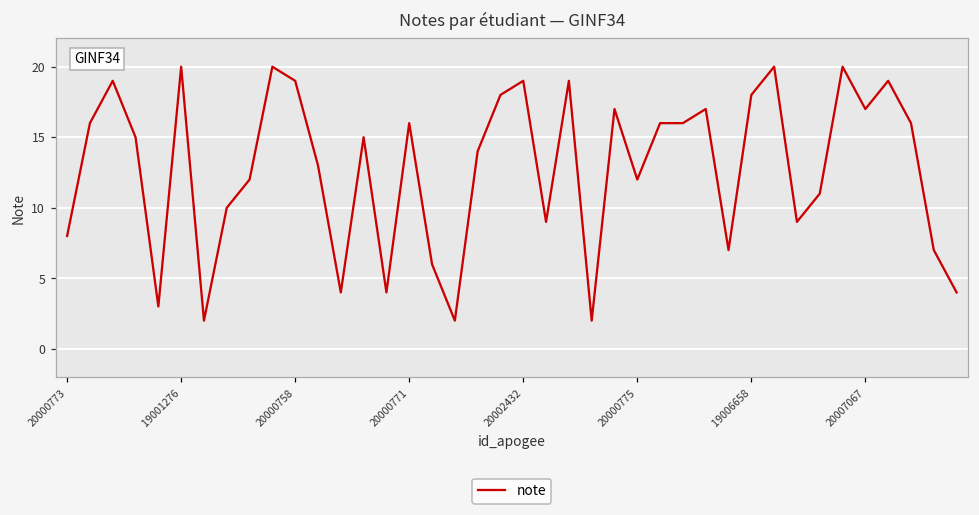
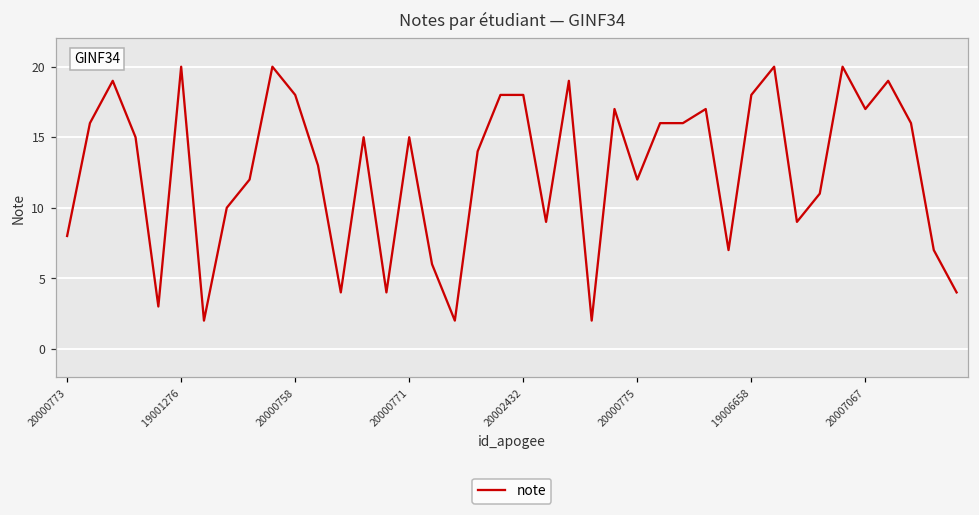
20000758: 19 -> 18
20000771: 16 -> 15
20002432: 19 -> 18
